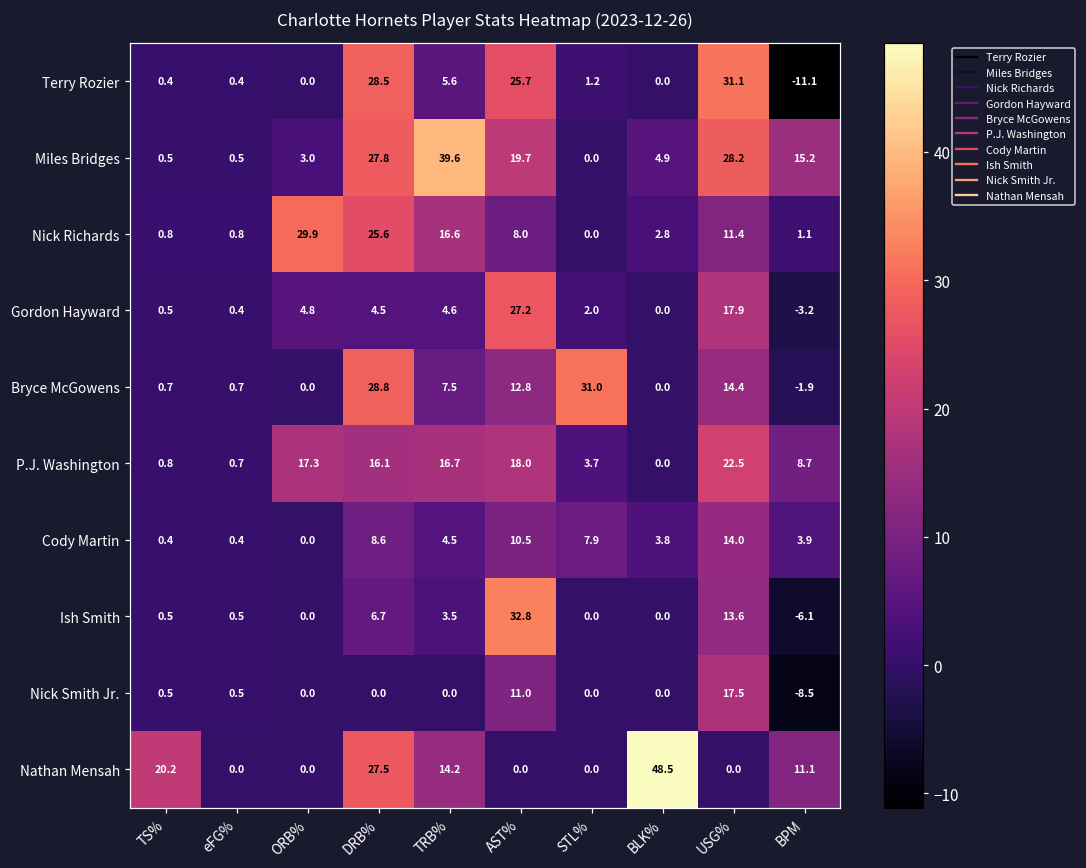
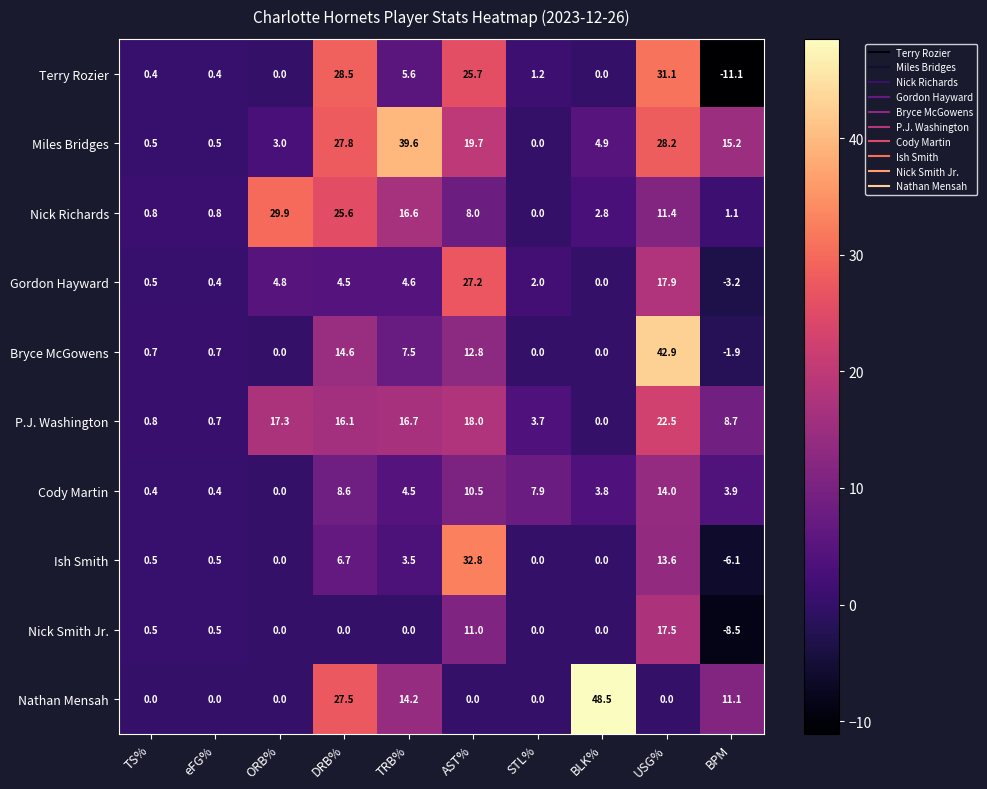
Bryce McGowens, DRB%: 28.8 -> 14.6
Bryce McGowens, STL%: 31.0 -> 0.0
Bryce McGowens, USG%: 14.4 -> 42.9
Nathan Mensah, TS%: 20.2 -> 0.0
